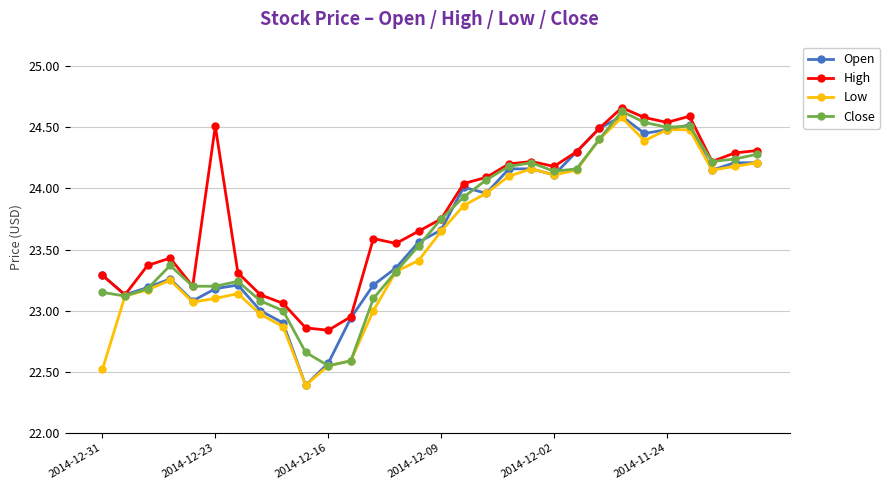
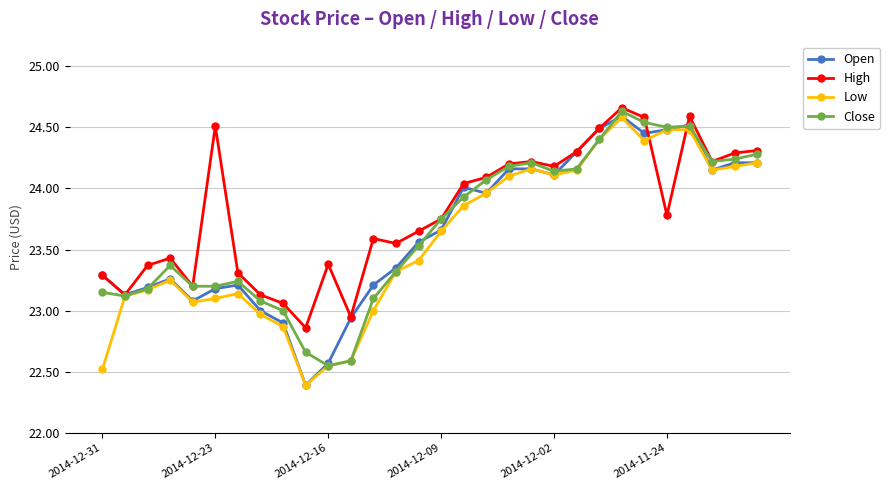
High, 2014-12-16: 22.84 -> 23.38
High, 2014-11-24: 24.54 -> 23.78
